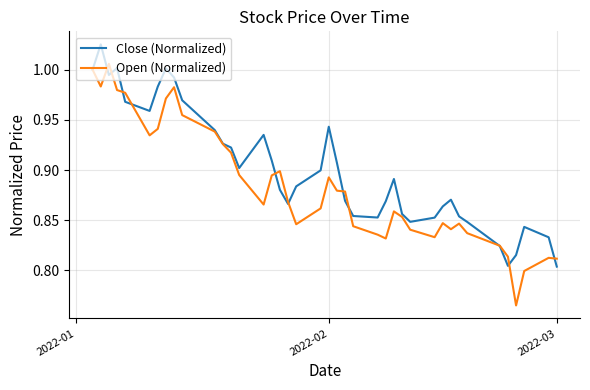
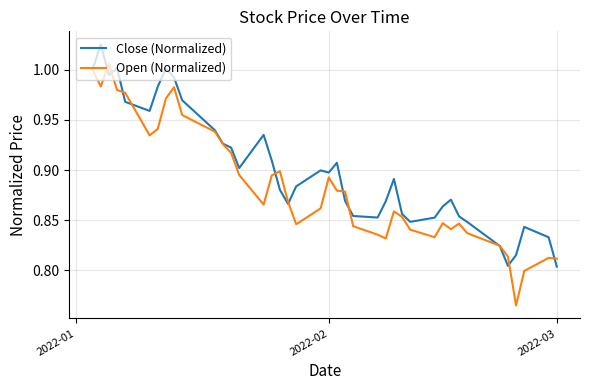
Close (Normalized), 2022-02: 0.943 -> 0.897
